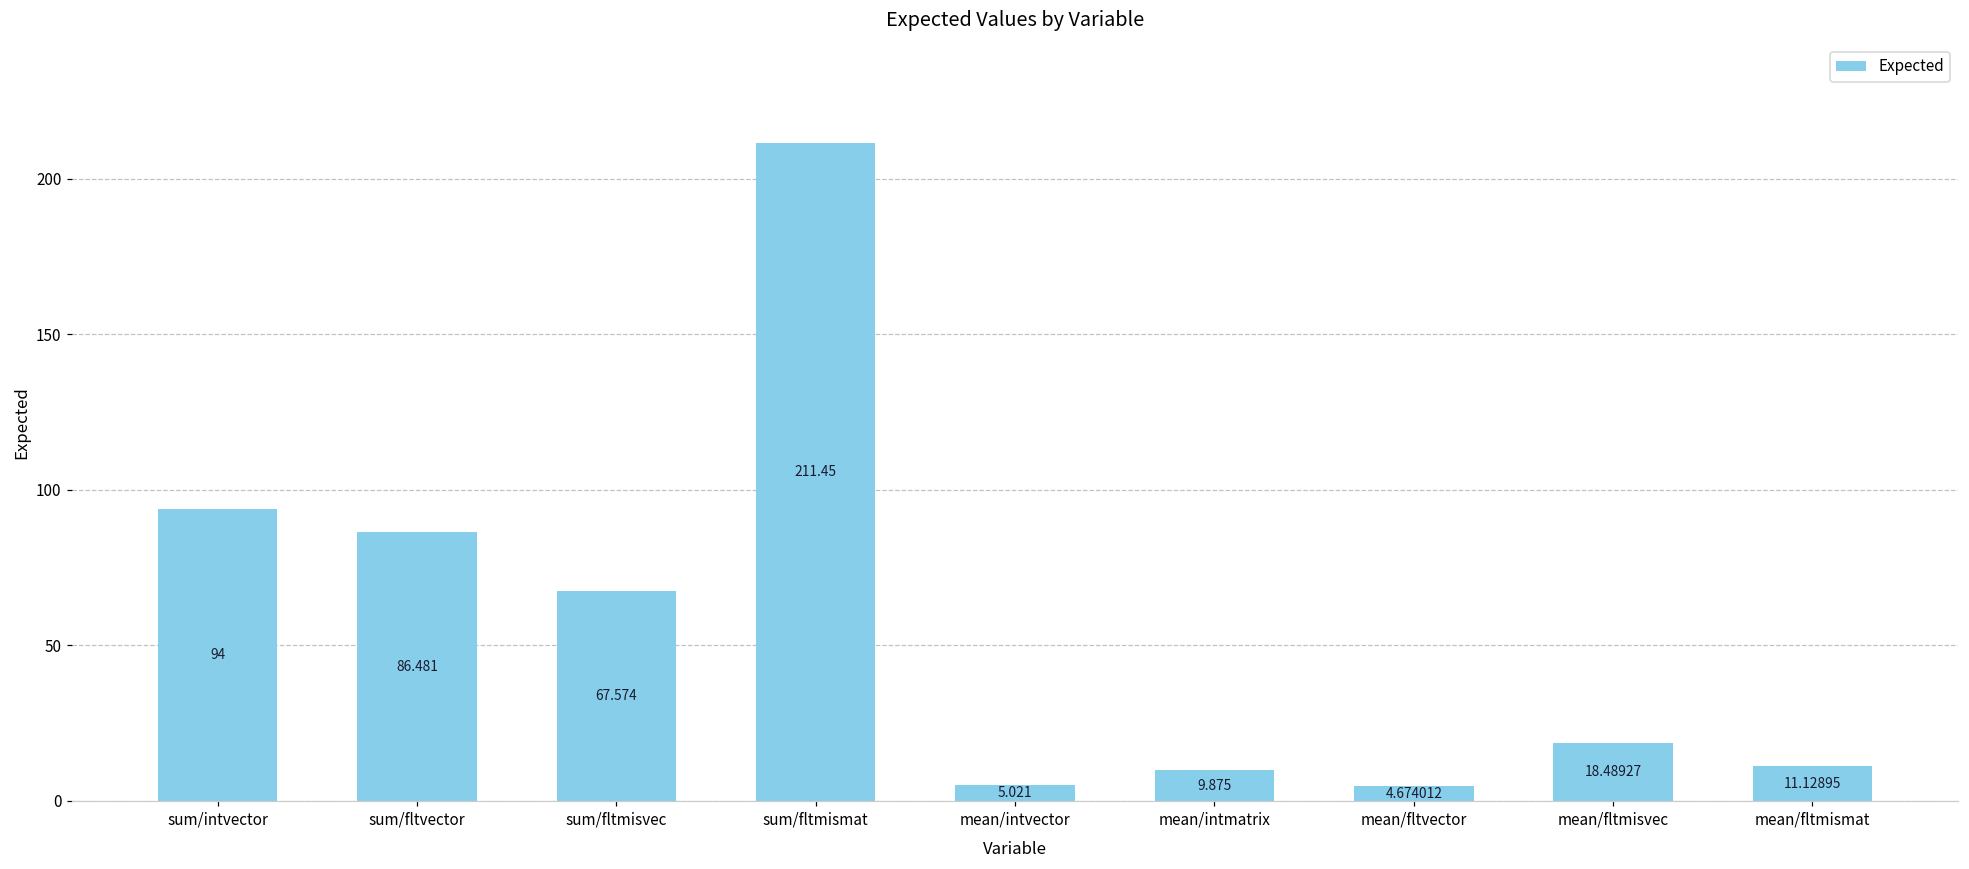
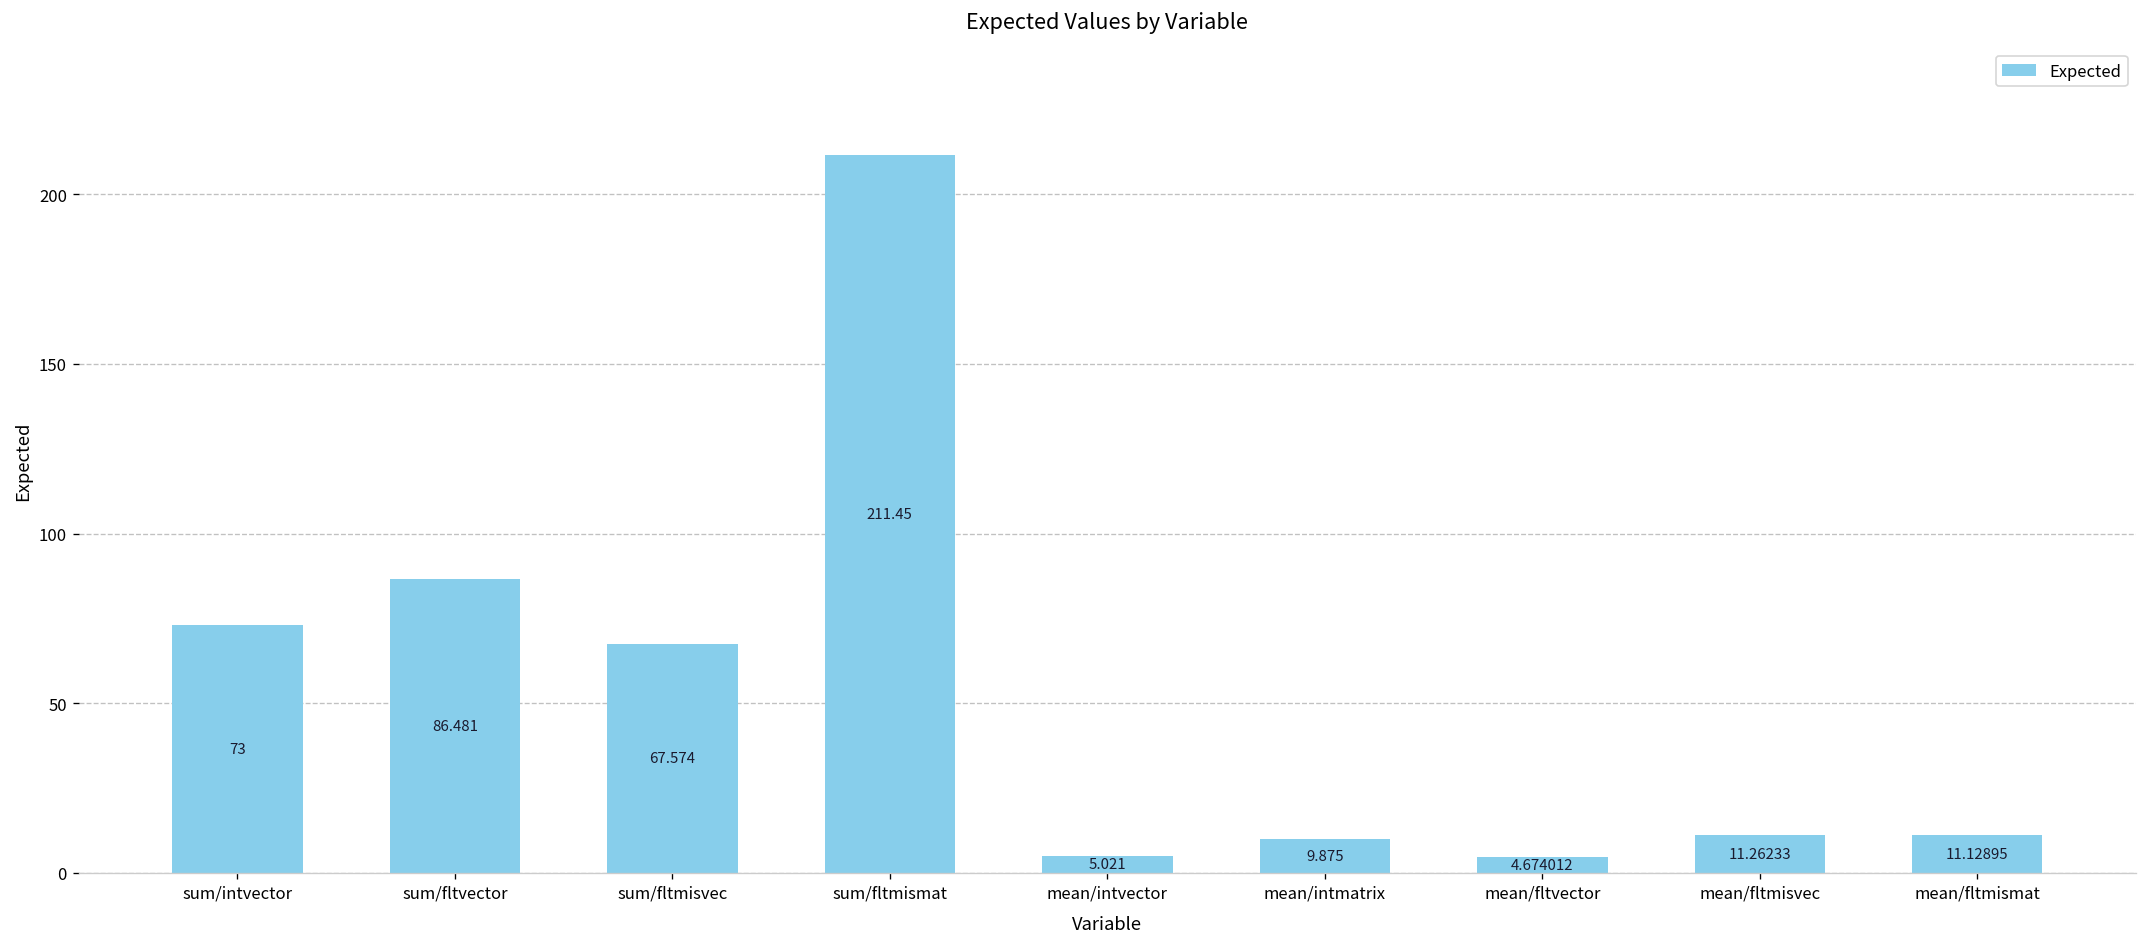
sum/intvector: 94 -> 73
mean/fltmisvec: 18.48927 -> 11.26233
